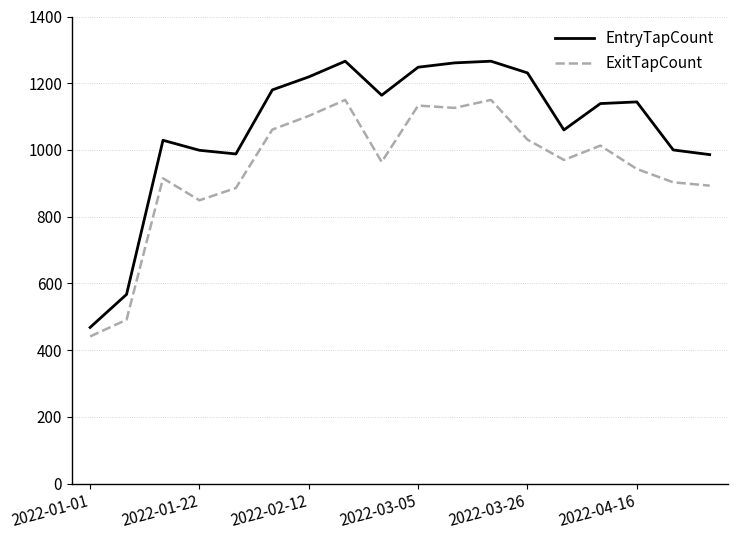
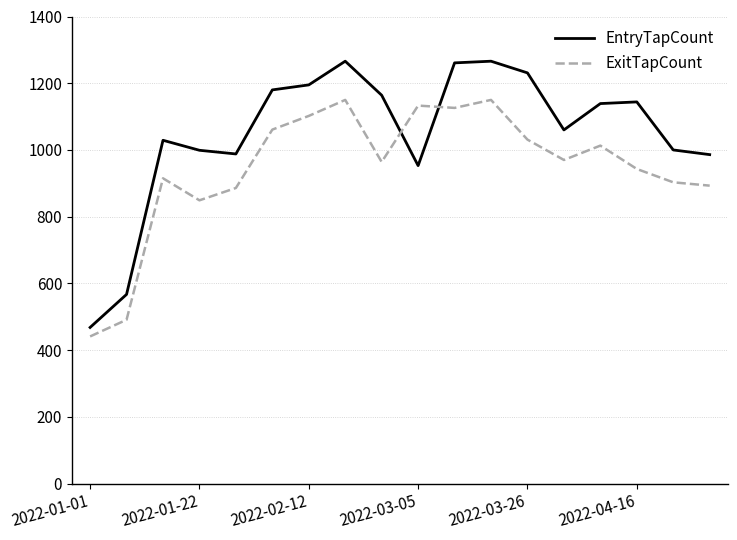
EntryTapCount, 2022-02-12: 1220 -> 1200
EntryTapCount, 2022-03-05: 1250 -> 950
